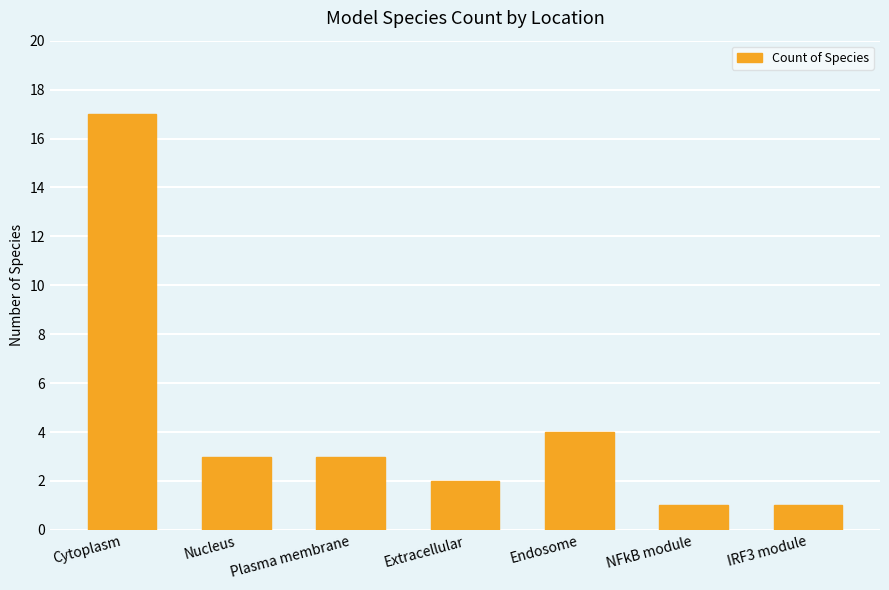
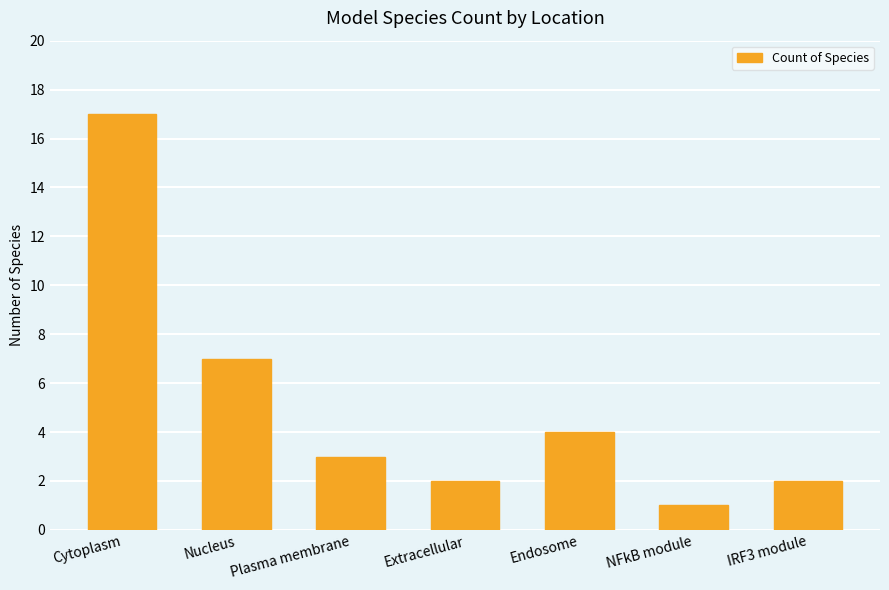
Nucleus: 3 -> 7
IRF3 module: 1 -> 2
